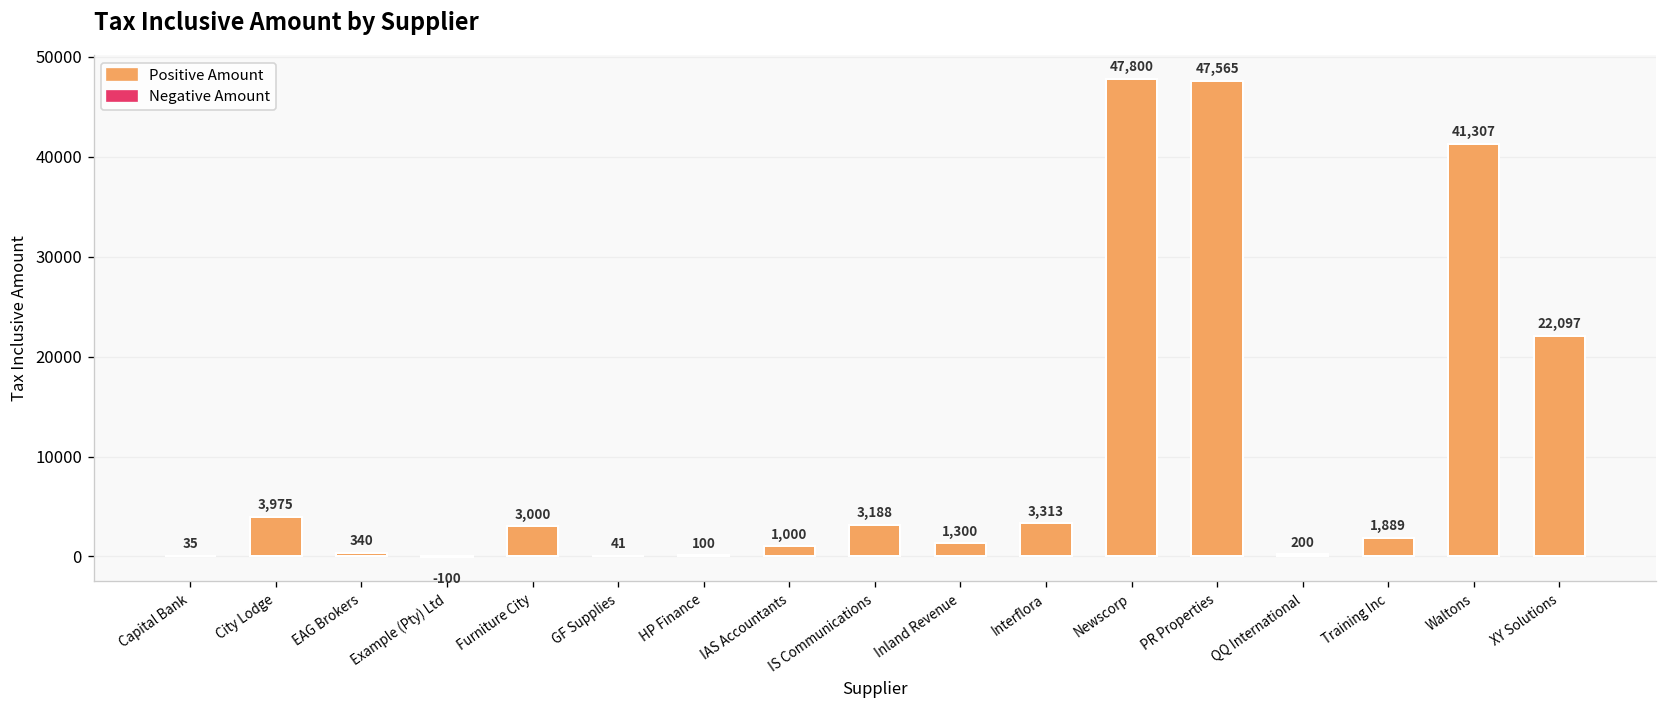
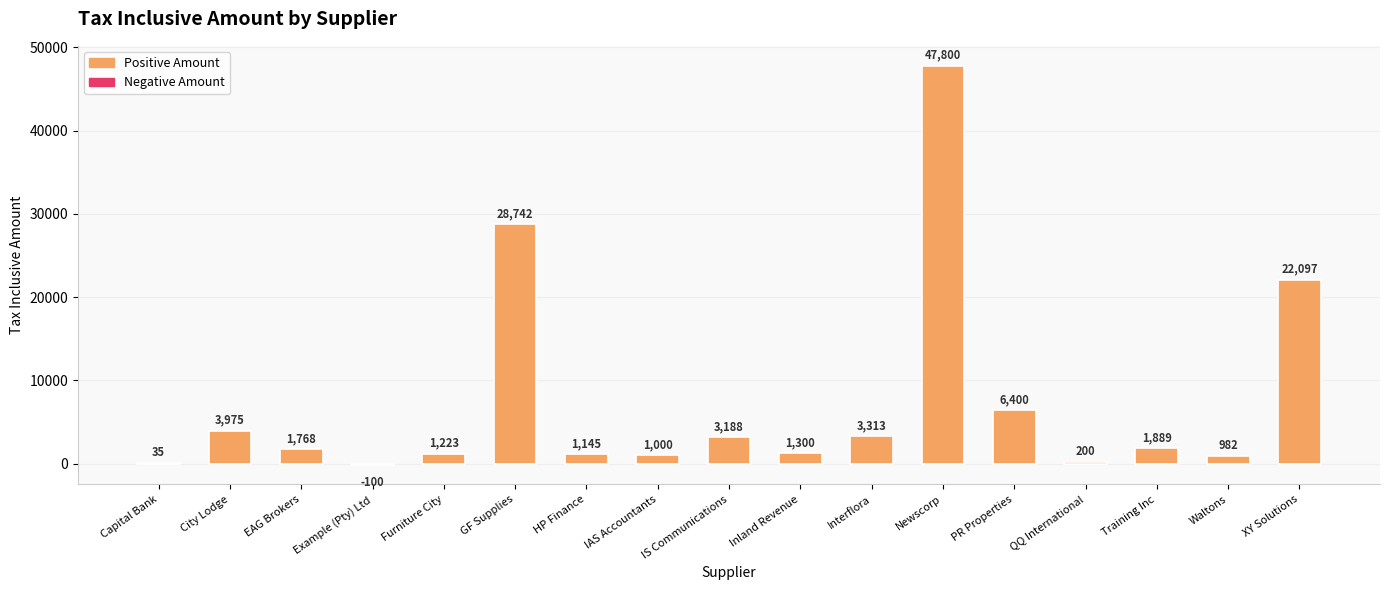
EAG Brokers: 340 -> 1,768
Furniture City: 3,000 -> 1,223
GF Supplies: 41 -> 28,742
HP Finance: 100 -> 1,145
PR Properties: 47,565 -> 6,400
Waltons: 41,307 -> 982
